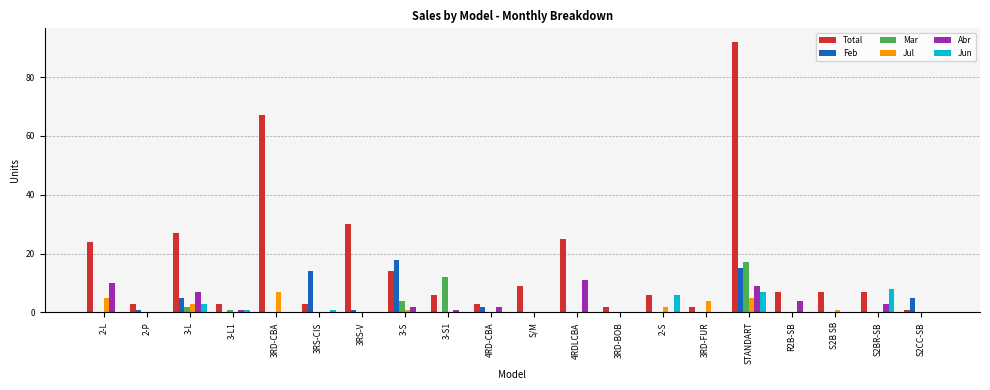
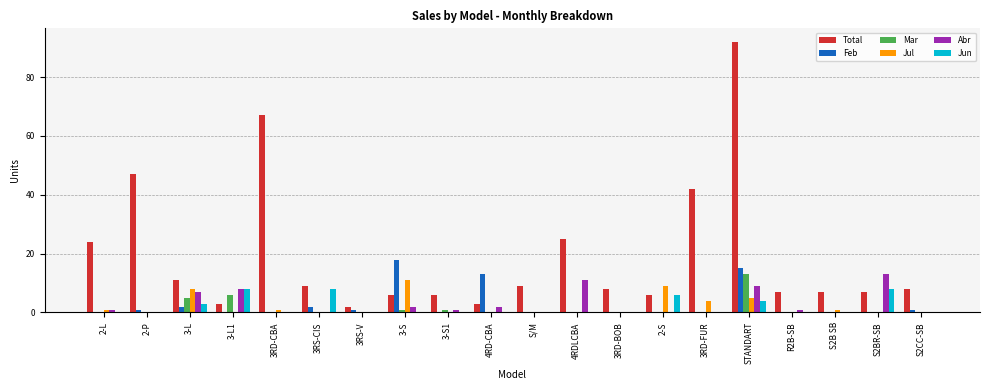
Jul, 2-L: 5 -> 1
Abr, 2-L: 10 -> 1
Total, 2-P: 3 -> 47
Total, 3-L: 27 -> 11
Feb, 3-L: 5 -> 2
Mar, 3-L: 2 -> 5
Jul, 3-L: 3 -> 8
Mar, 3-L1: 1 -> 6
Abr, 3-L1: 1 -> 8
Jun, 3-L1: 1 -> 8
Jul, 3RD-CBA: 7 -> 1
Total, 3RS-CIS: 3 -> 9
Feb, 3RS-CIS: 14 -> 2
Jun, 3RS-CIS: 1 -> 8
Total, 3RS-V: 30 -> 2
Total, 3-S: 14 -> 6
Mar, 3-S: 4 -> 1
Jul, 3-S: 1 -> 11
Mar, 3-S1: 12 -> 1
Feb, 4RD-CBA: 2 -> 13
Total, 3RD-BOB: 2 -> 8
Jul, 2-S: 2 -> 9
Total, 3RD-FUR: 2 -> 42
Mar, STANDART: 17 -> 13
Jun, STANDART: 7 -> 4
Abr, R2B-SB: 4 -> 1
Abr, S2BR-SB: 3 -> 13
Total, S2CC-SB: 1 -> 8
Feb, S2CC-SB: 5 -> 1
